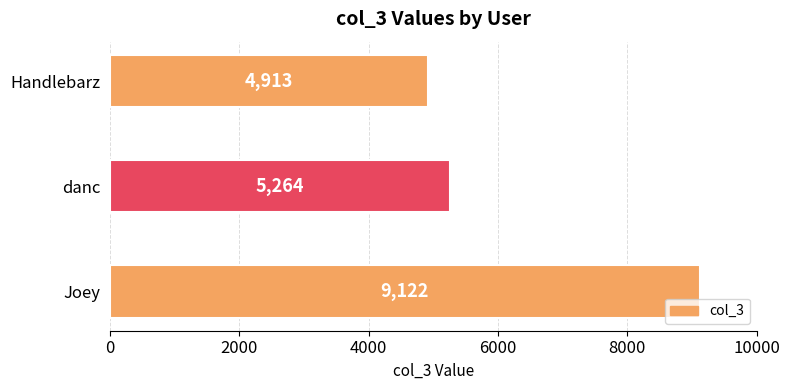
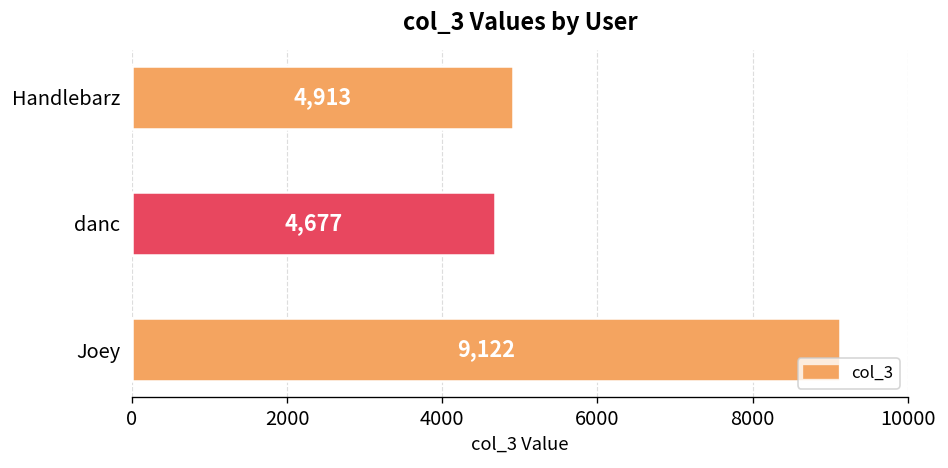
danc: 5,264 -> 4,677
